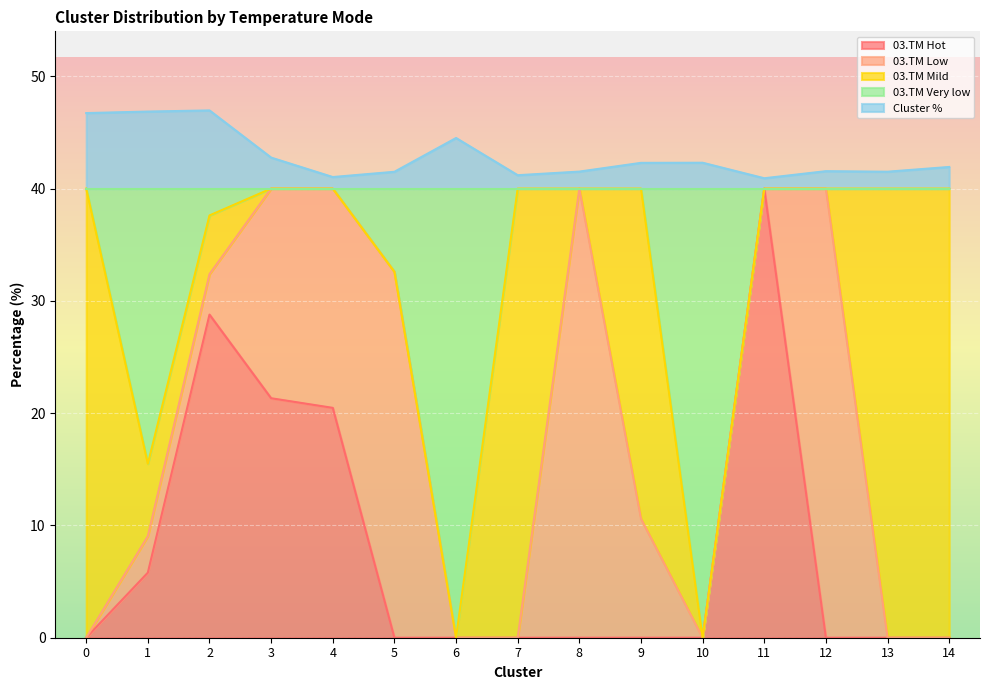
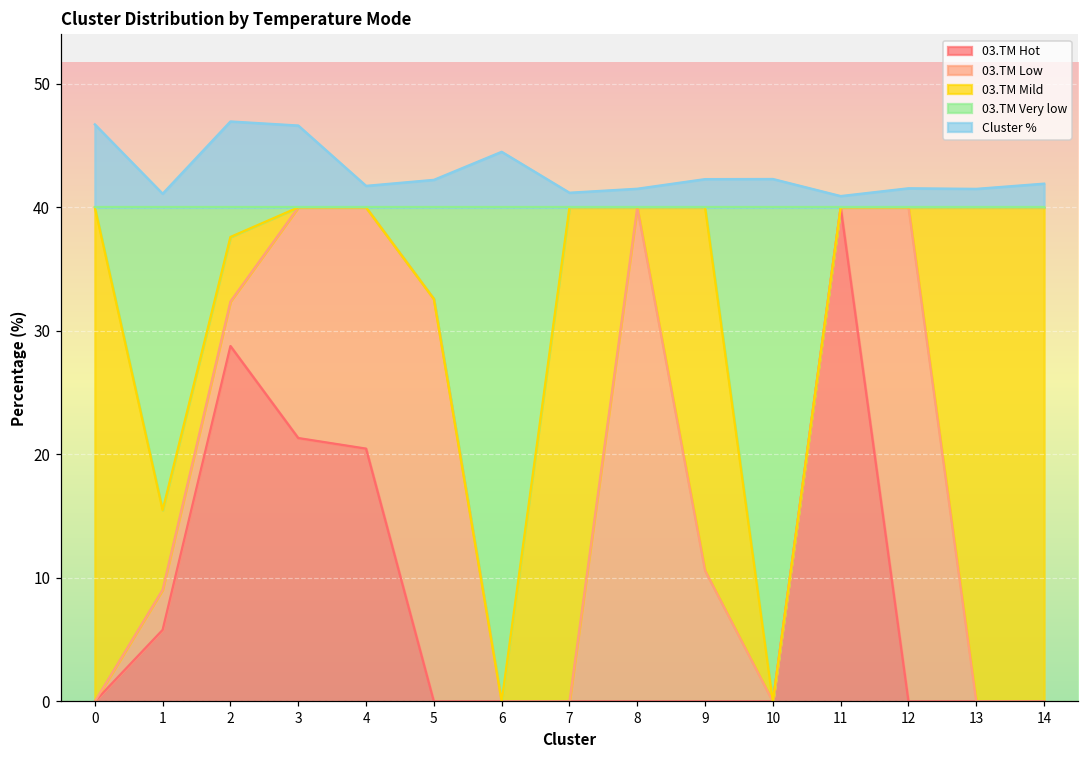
Cluster %, 1: 46.9 -> 41.1
Cluster %, 3: 42.8 -> 46.6
Cluster %, 4: 41.0 -> 41.7
Cluster %, 5: 41.5 -> 42.2
